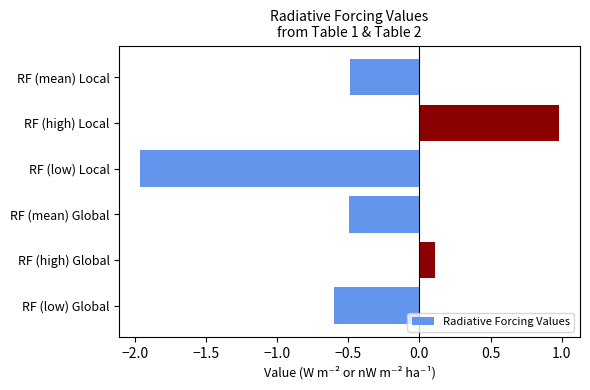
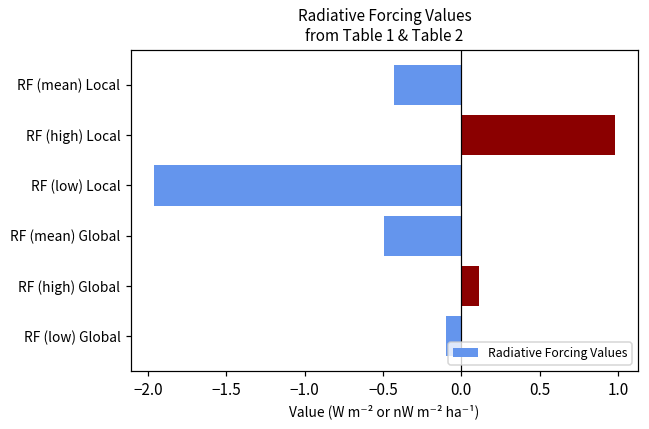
RF (mean) Local: -0.49 -> -0.43
RF (low) Global: -0.6 -> -0.1
